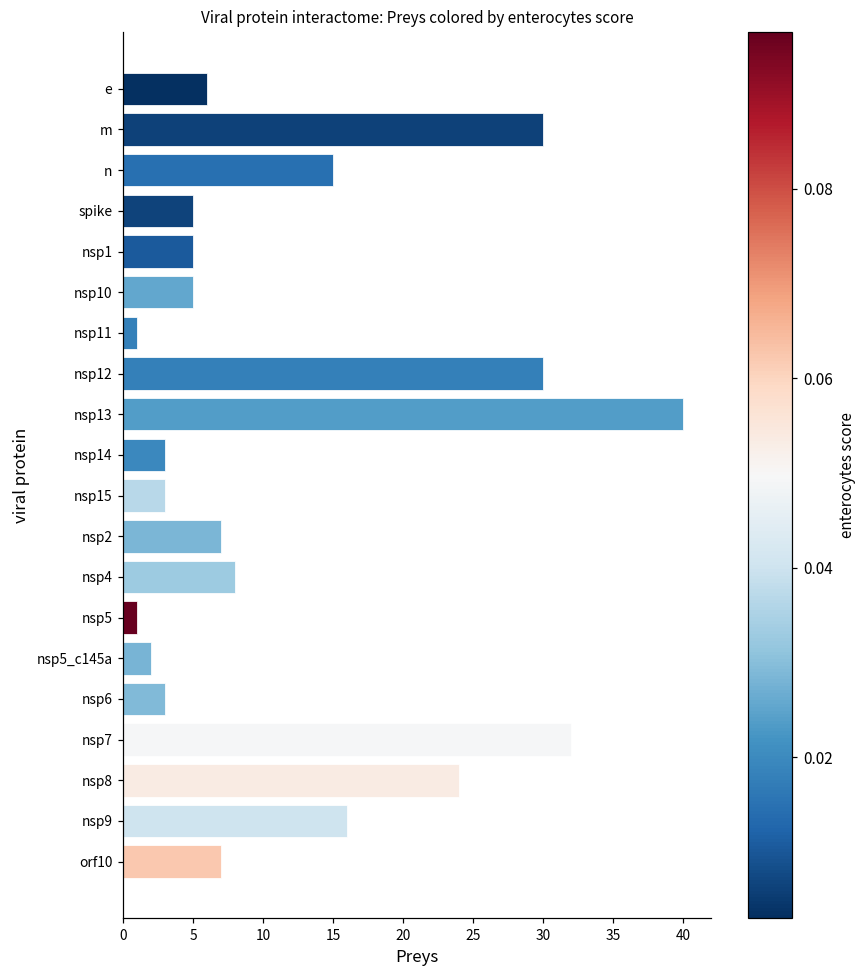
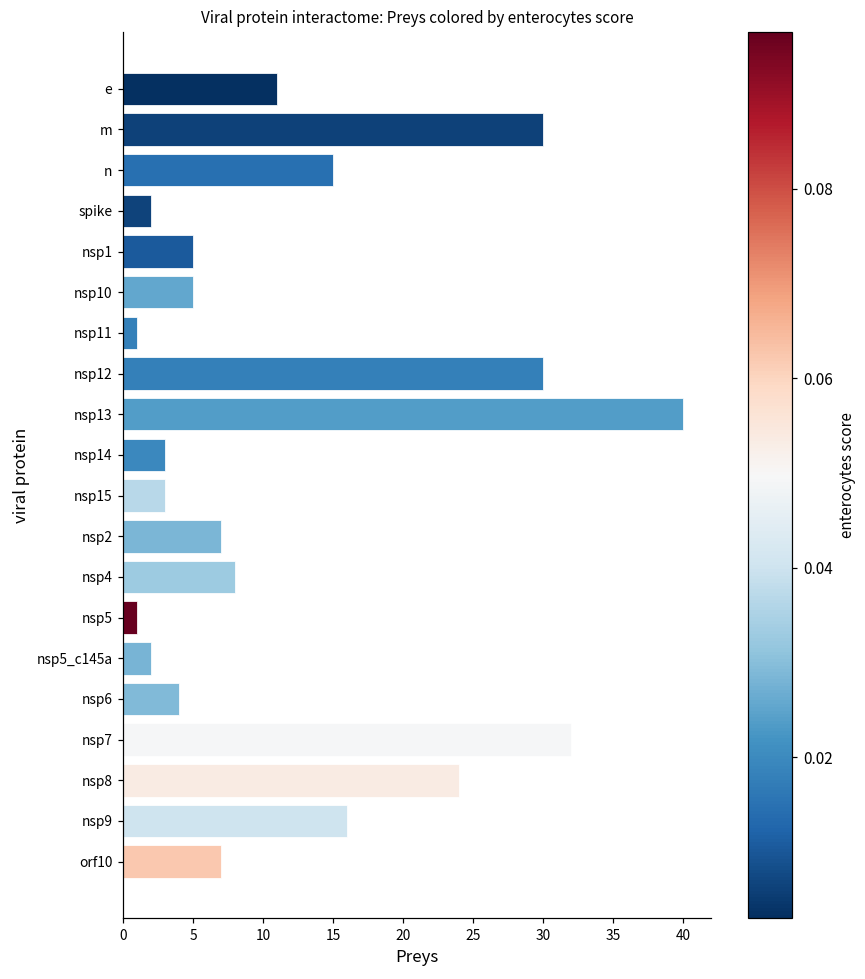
e: 6 -> 11
spike: 5 -> 2
nsp6: 3 -> 4
